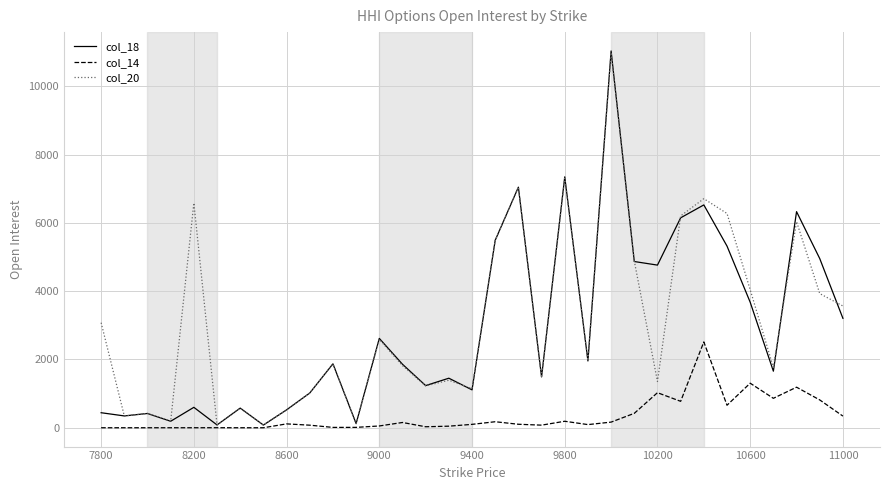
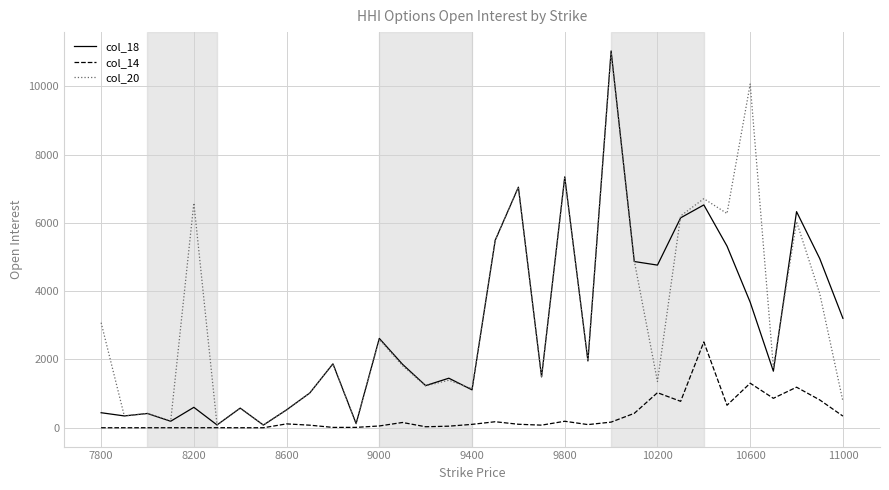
col_20, 10600: 4000 -> 10100
col_20, 11000: 3600 -> 800
